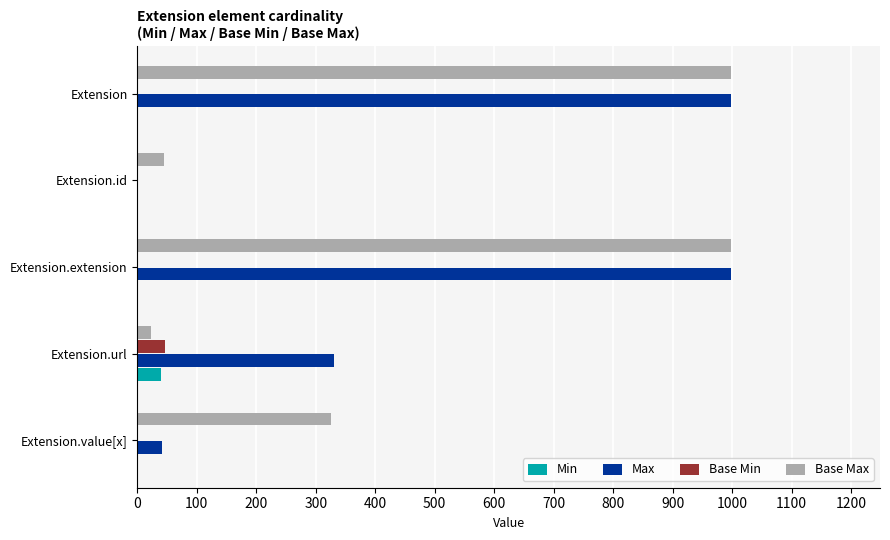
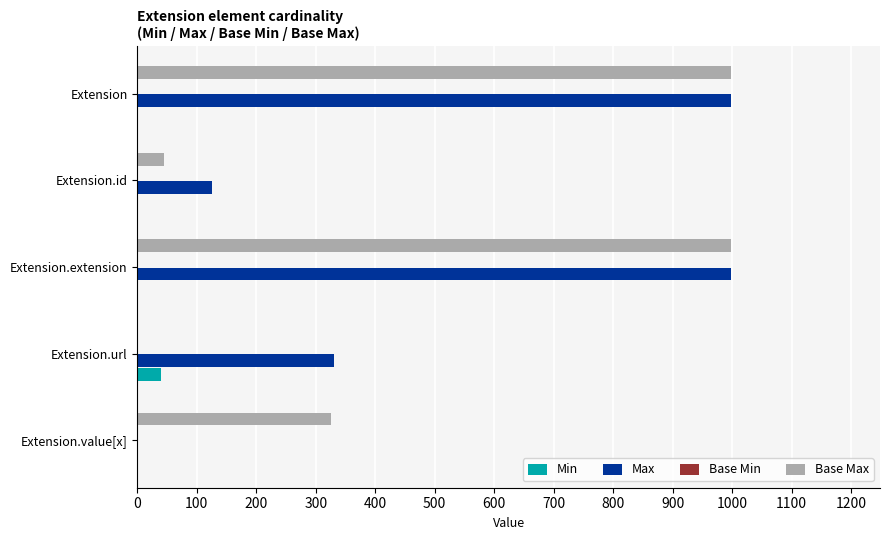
Max, Extension.id: 0 -> 130
Base Max, Extension.url: 20 -> 0
Base Min, Extension.url: 50 -> 0
Max, Extension.value[x]: 40 -> 0
